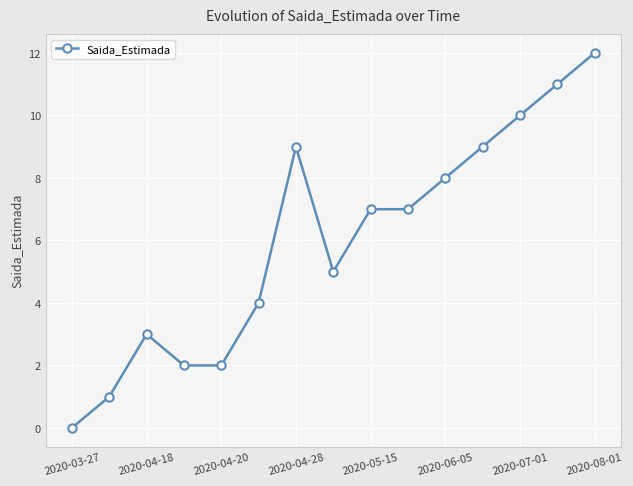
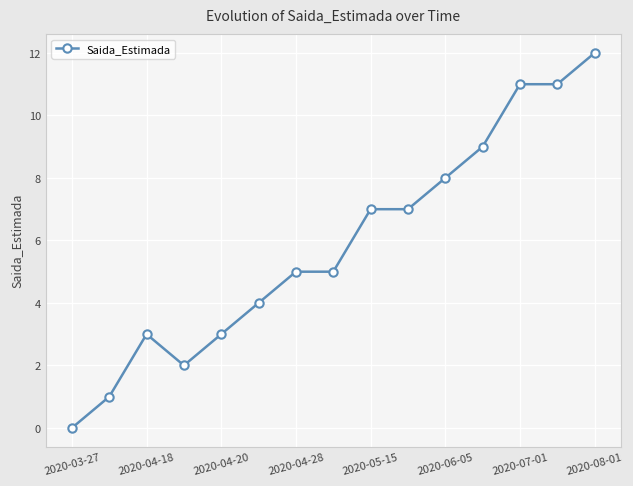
2020-04-20: 2 -> 3
2020-04-28: 9 -> 5
2020-07-01: 10 -> 11
